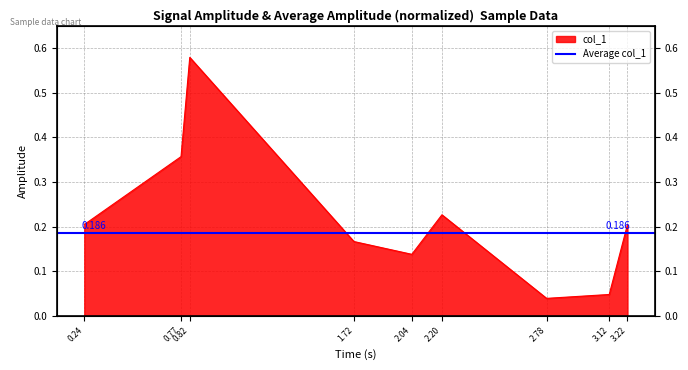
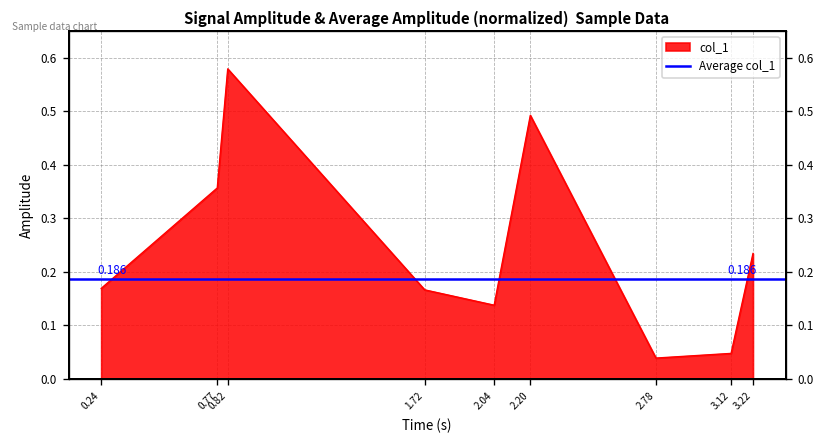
0.24: 0.20 -> 0.17
2.20: 0.23 -> 0.49
3.22: 0.20 -> 0.23
